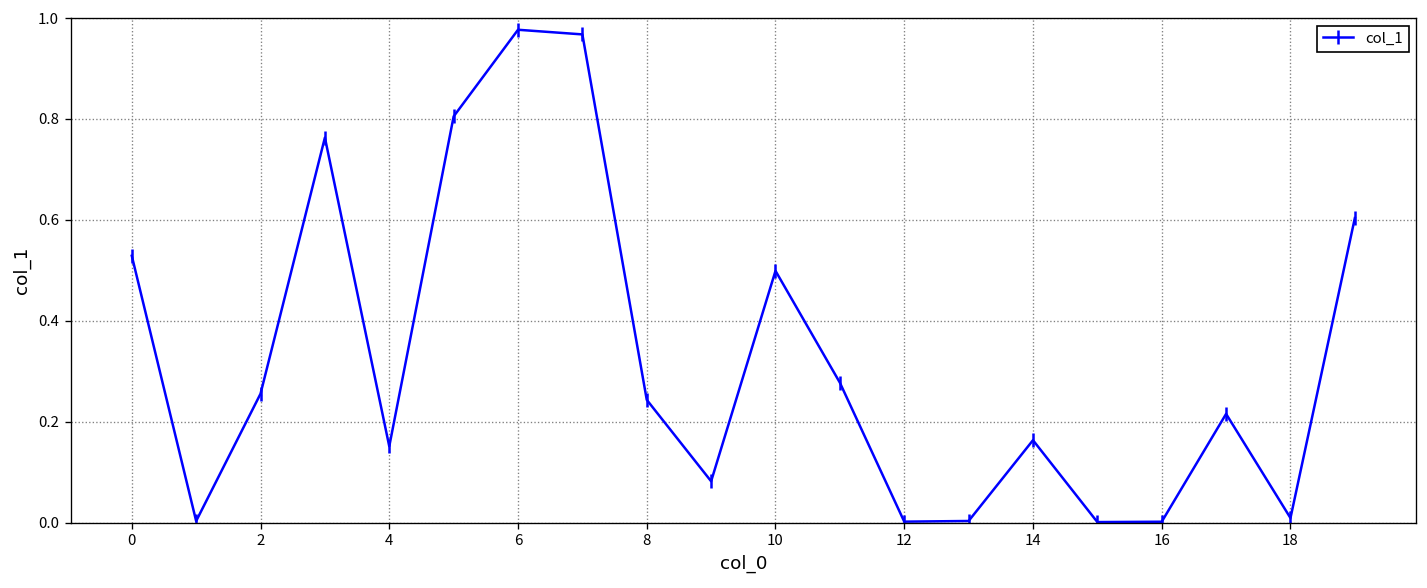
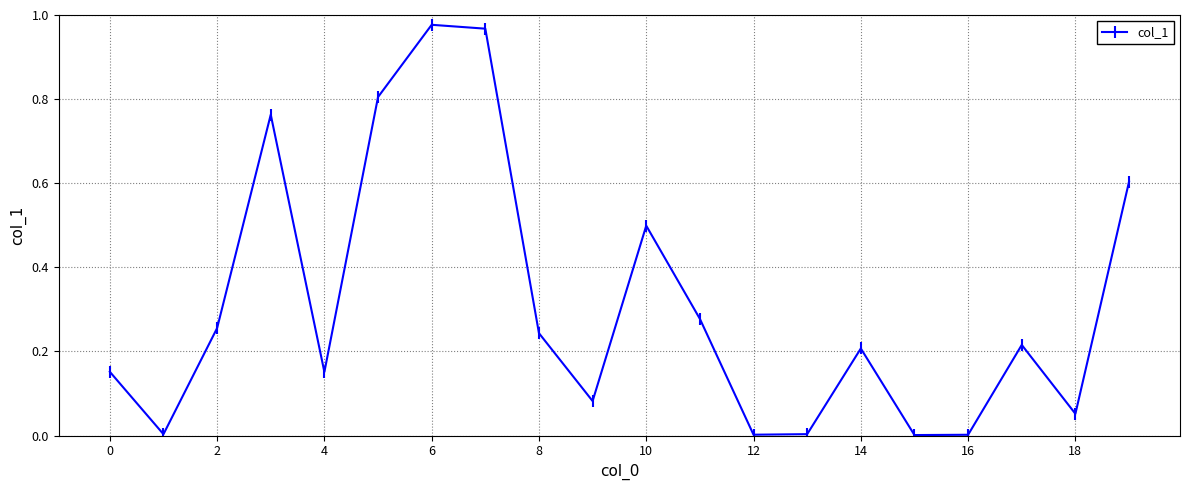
0: 0.53 -> 0.15
14: 0.16 -> 0.21
18: 0.01 -> 0.05
